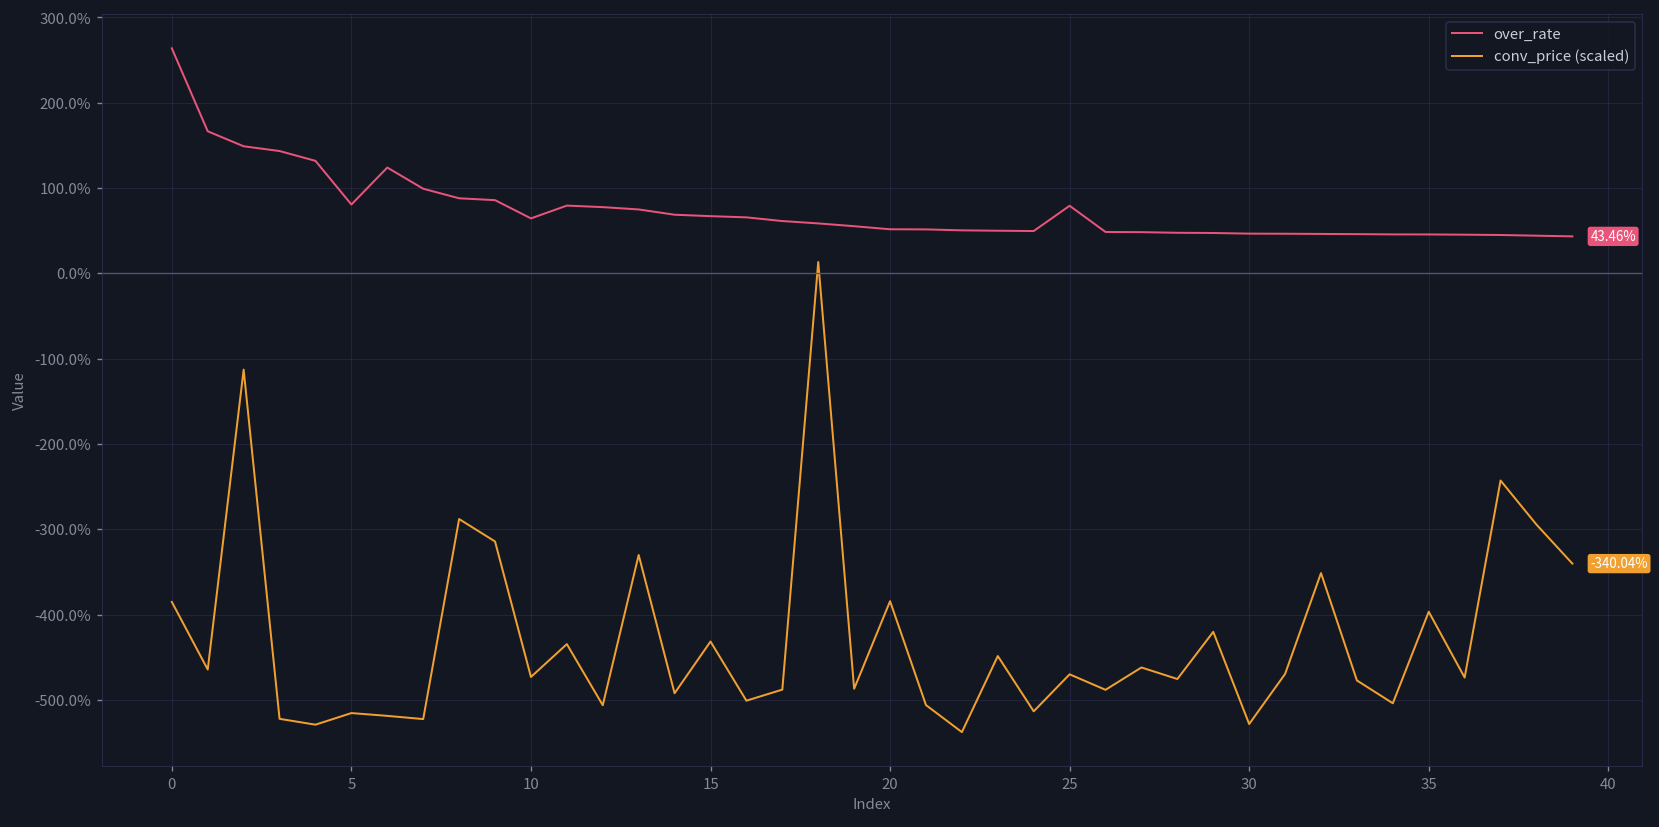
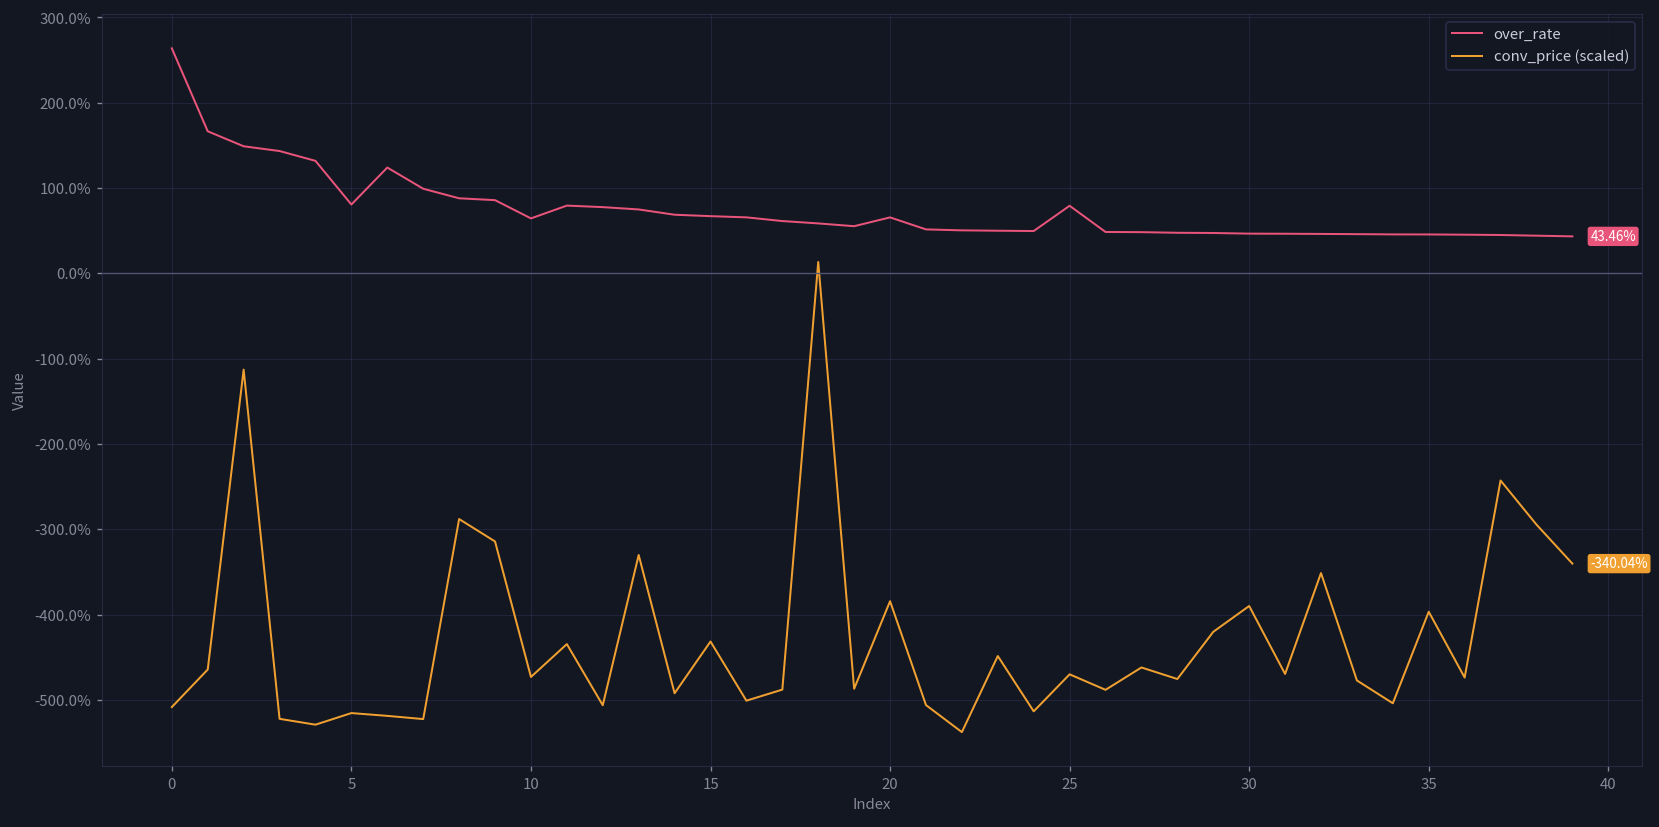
conv_price (scaled), 0: -380% -> -510%
over_rate, 20: 50% -> 70%
conv_price (scaled), 30: -530% -> -390%
